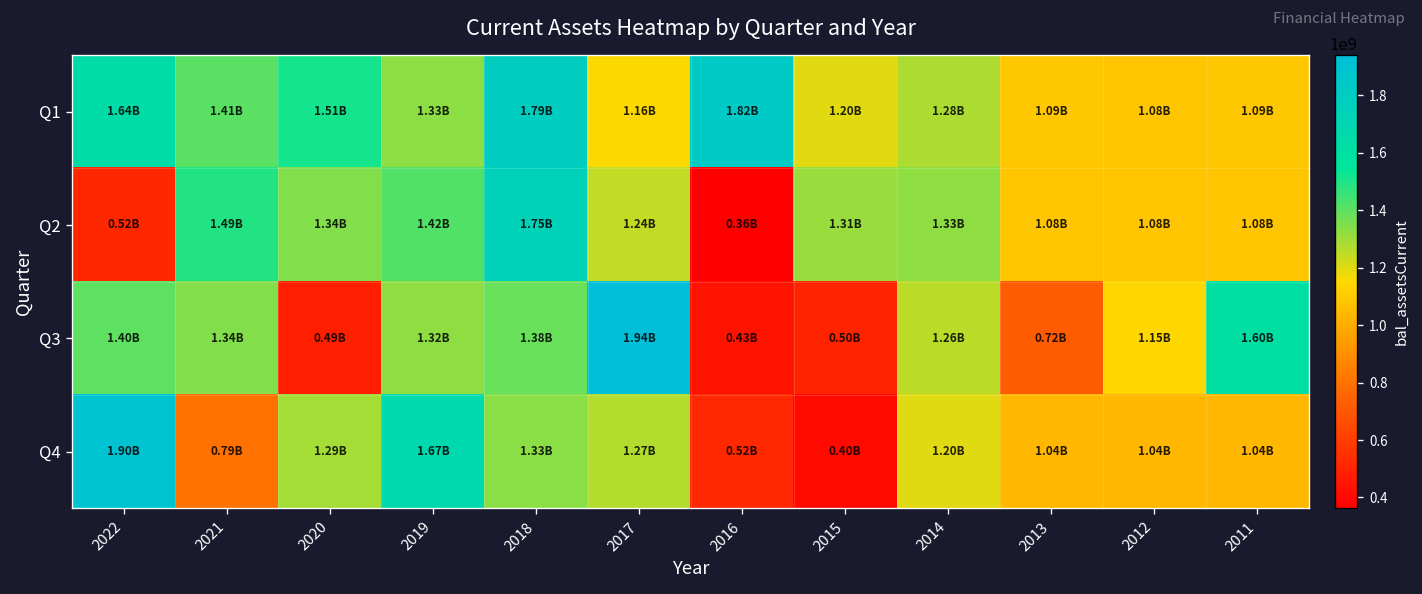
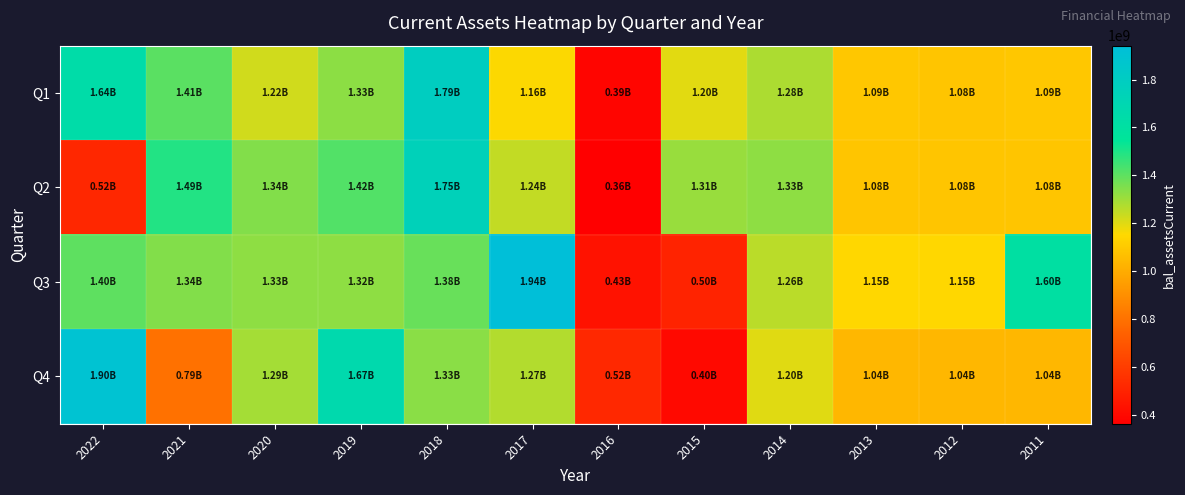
Q1, 2020: 1.51B -> 1.22B
Q1, 2016: 1.82B -> 0.39B
Q3, 2020: 0.49B -> 1.33B
Q3, 2013: 0.72B -> 1.15B
